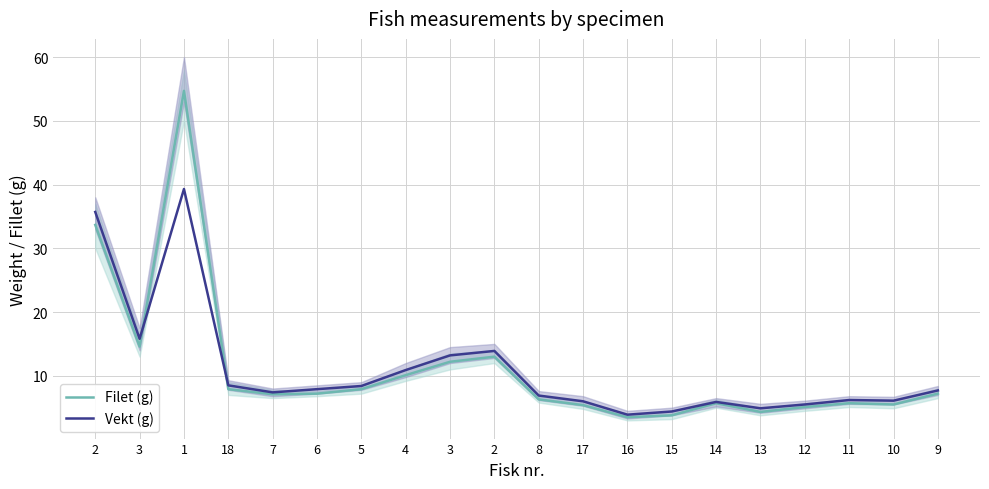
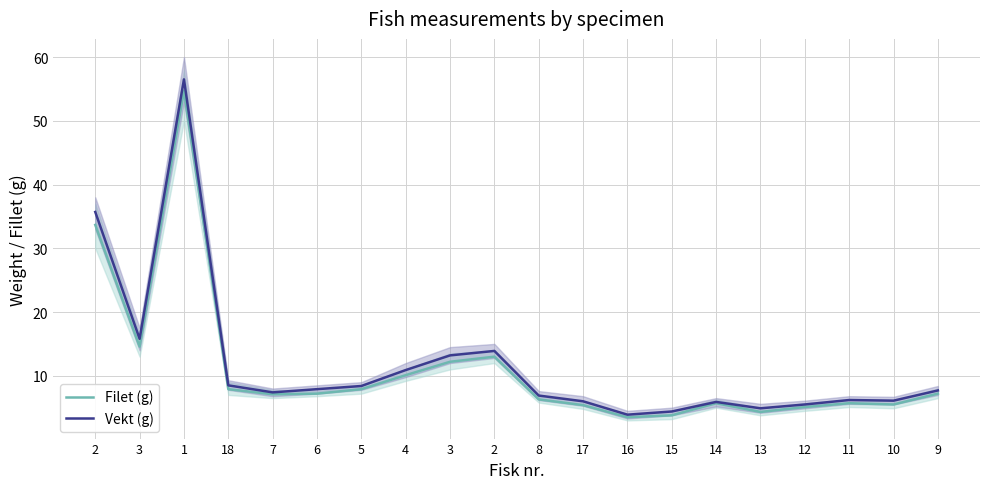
Vekt (g), 1: 39 -> 57
